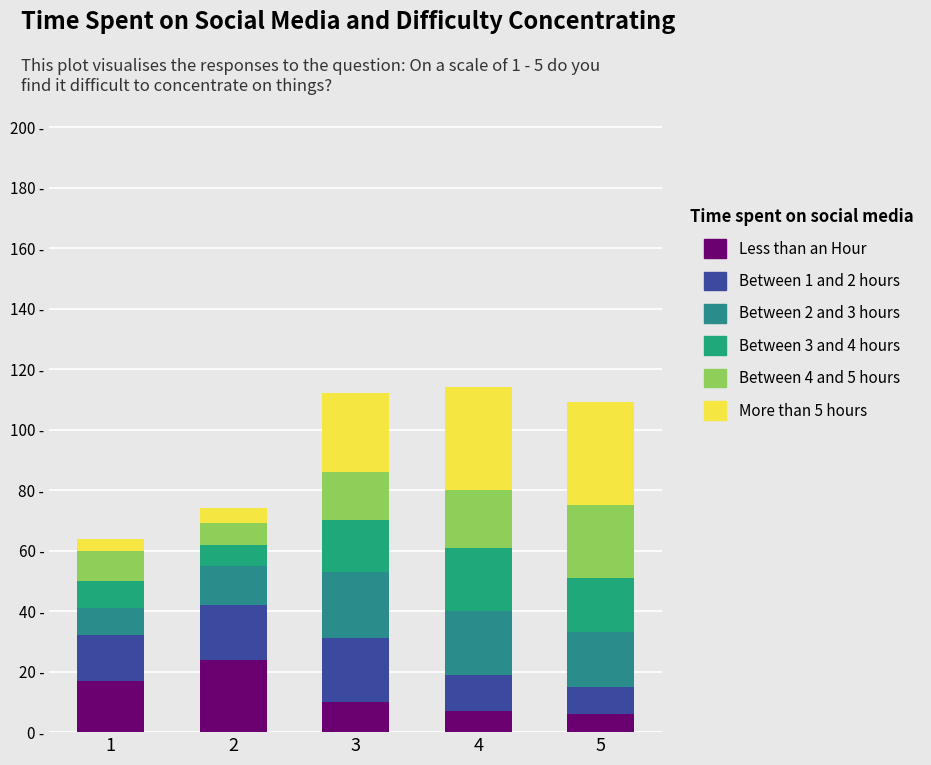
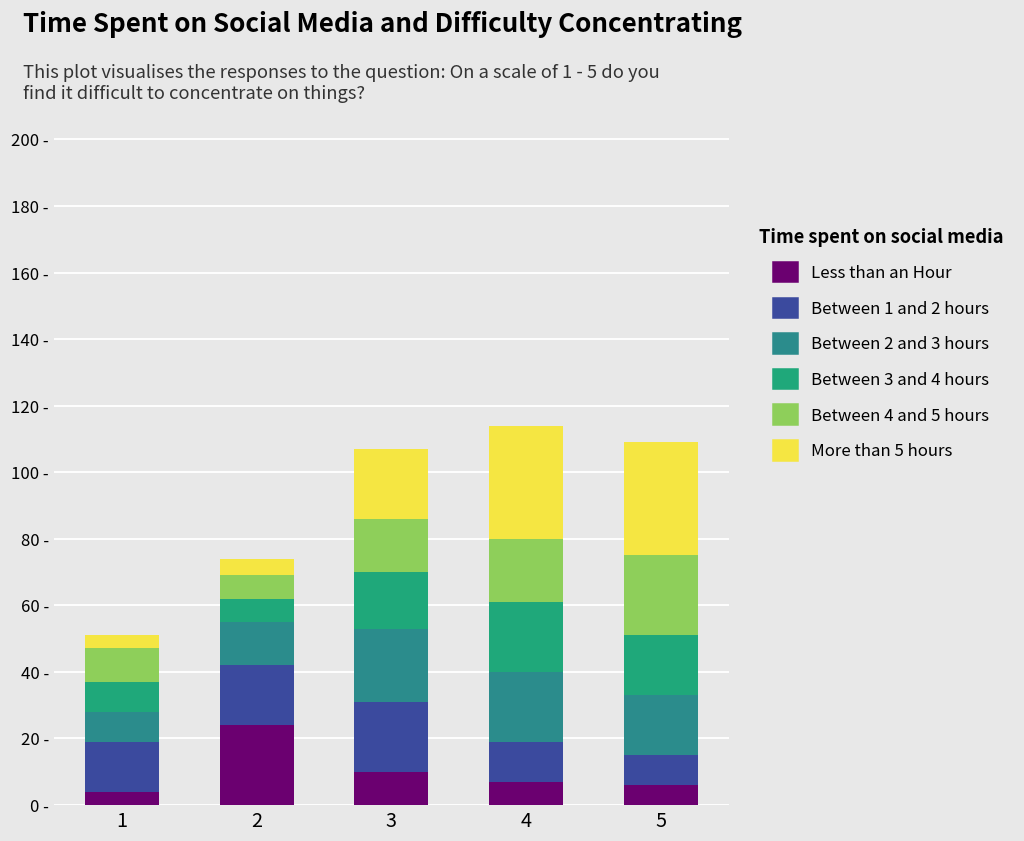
Less than an Hour, 1: 17 - -> 4 -
More than 5 hours, 3: 26 - -> 21 -
